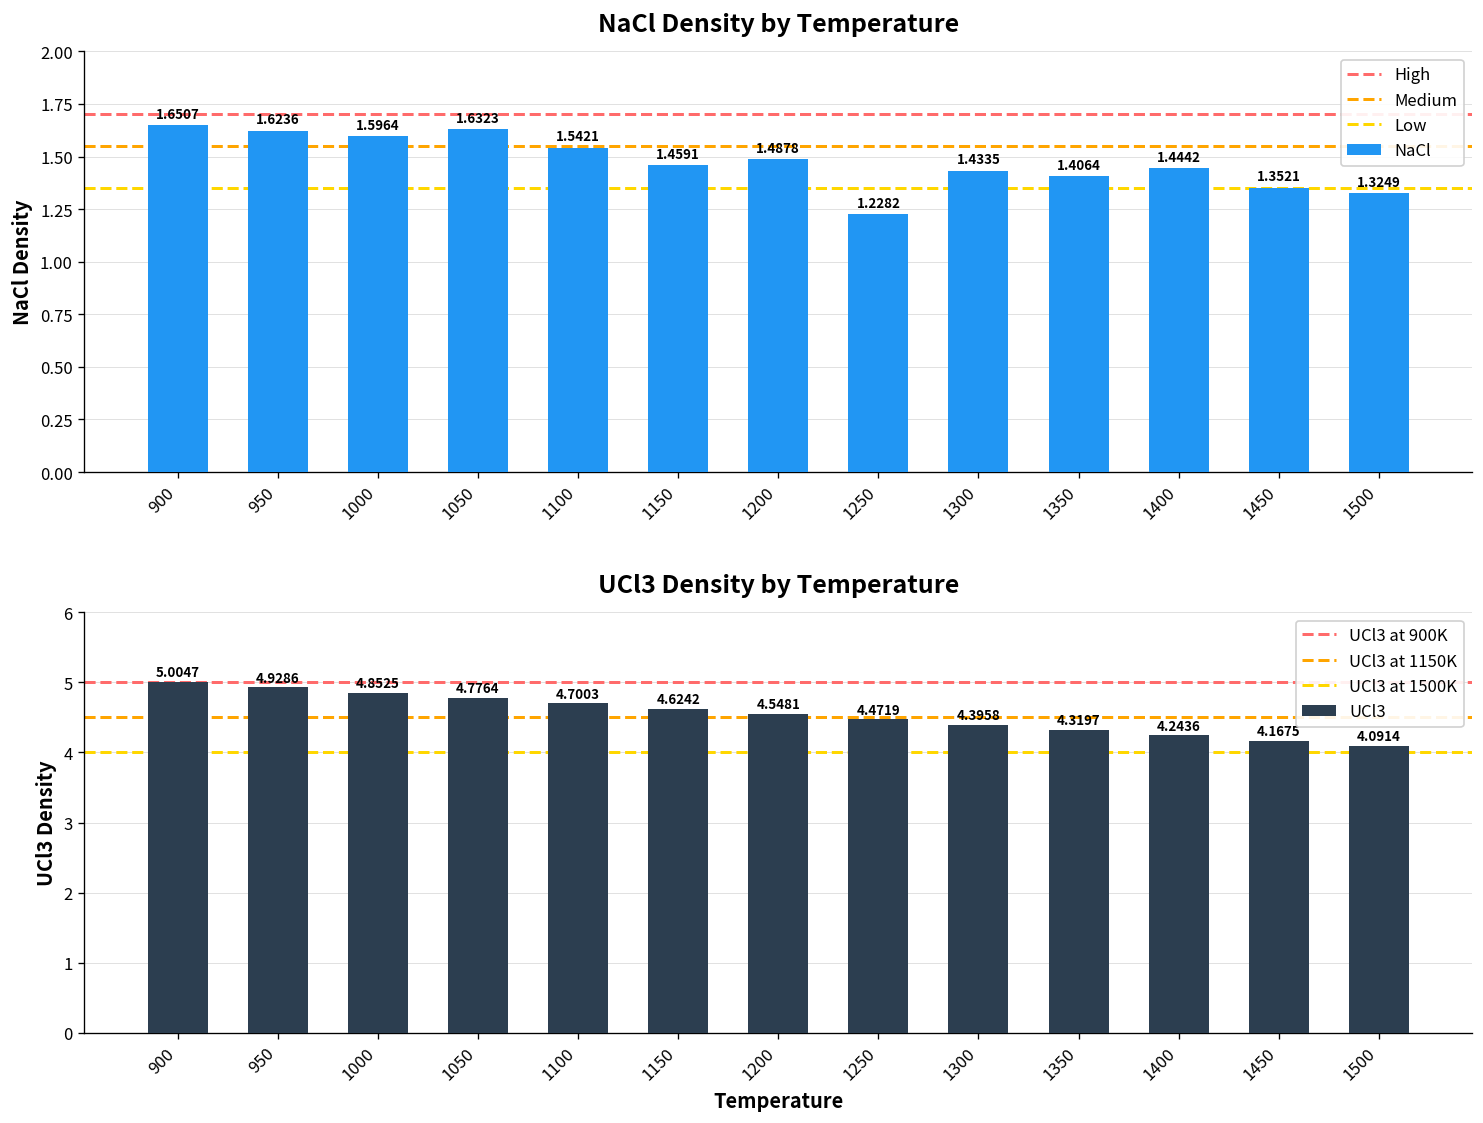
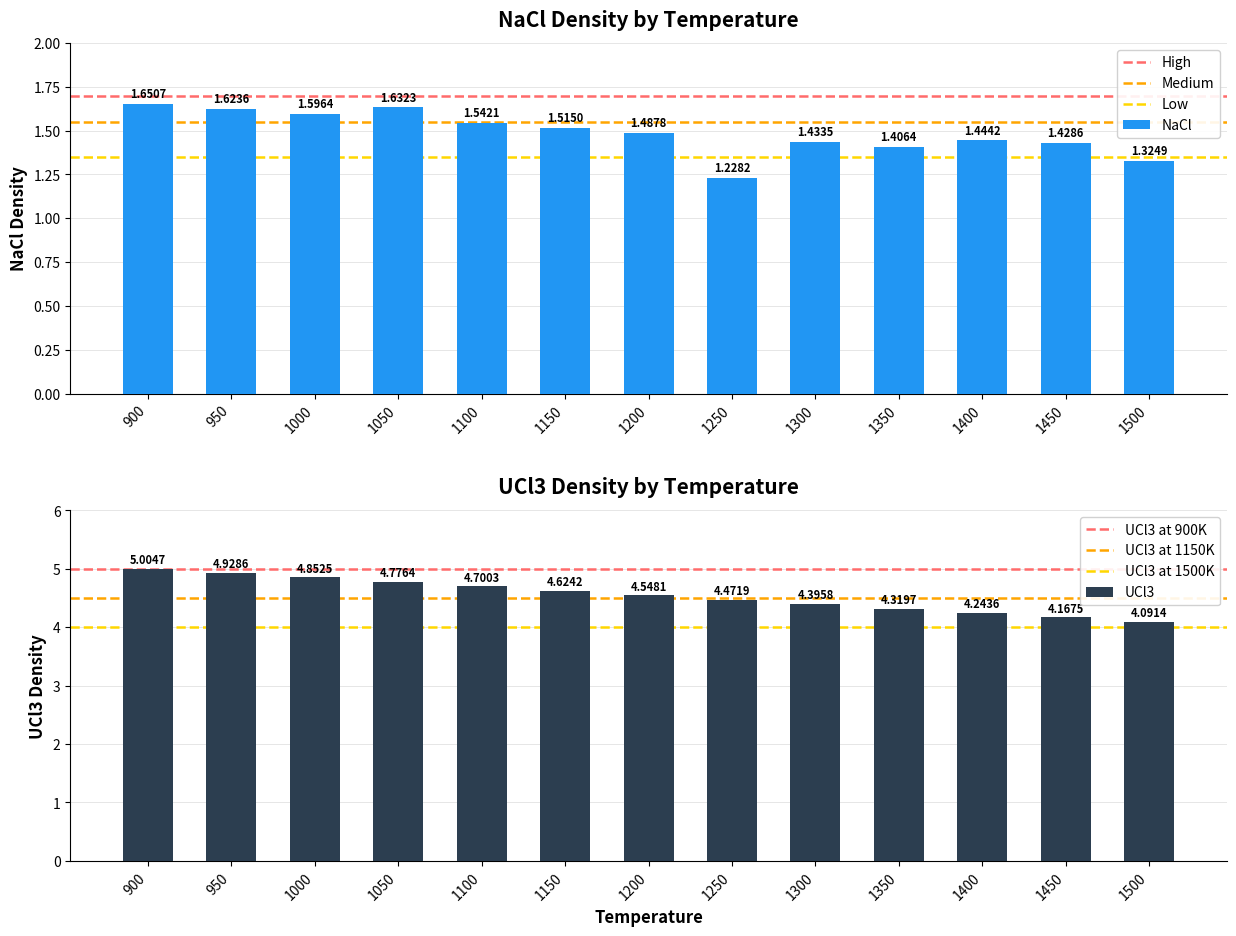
NaCl Density by Temperature, 1150: 1.4591 -> 1.5150
NaCl Density by Temperature, 1450: 1.3521 -> 1.4286
